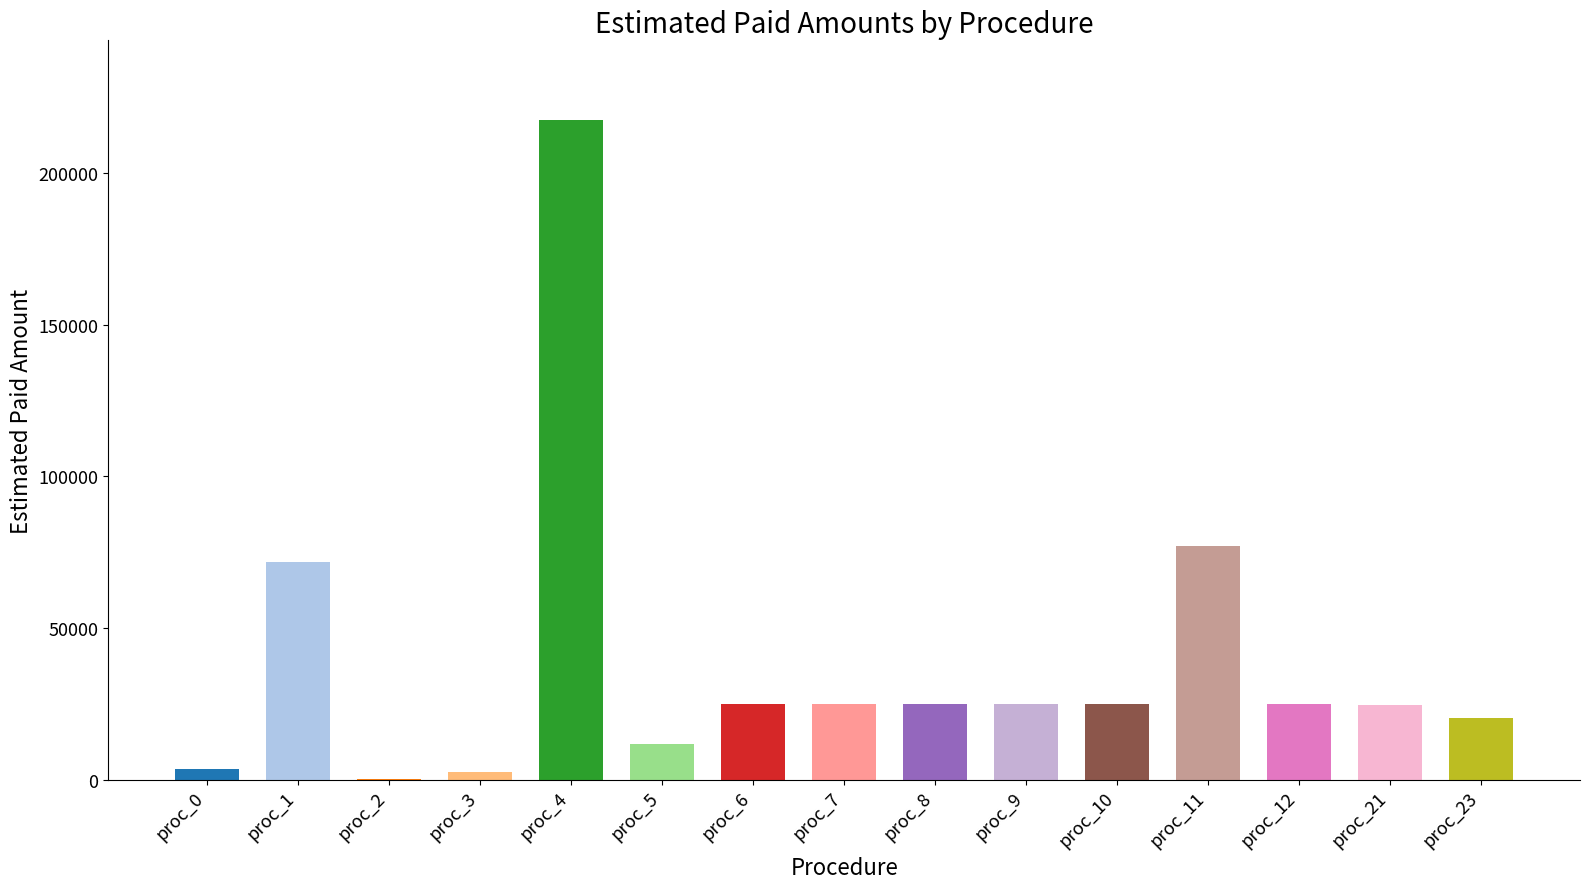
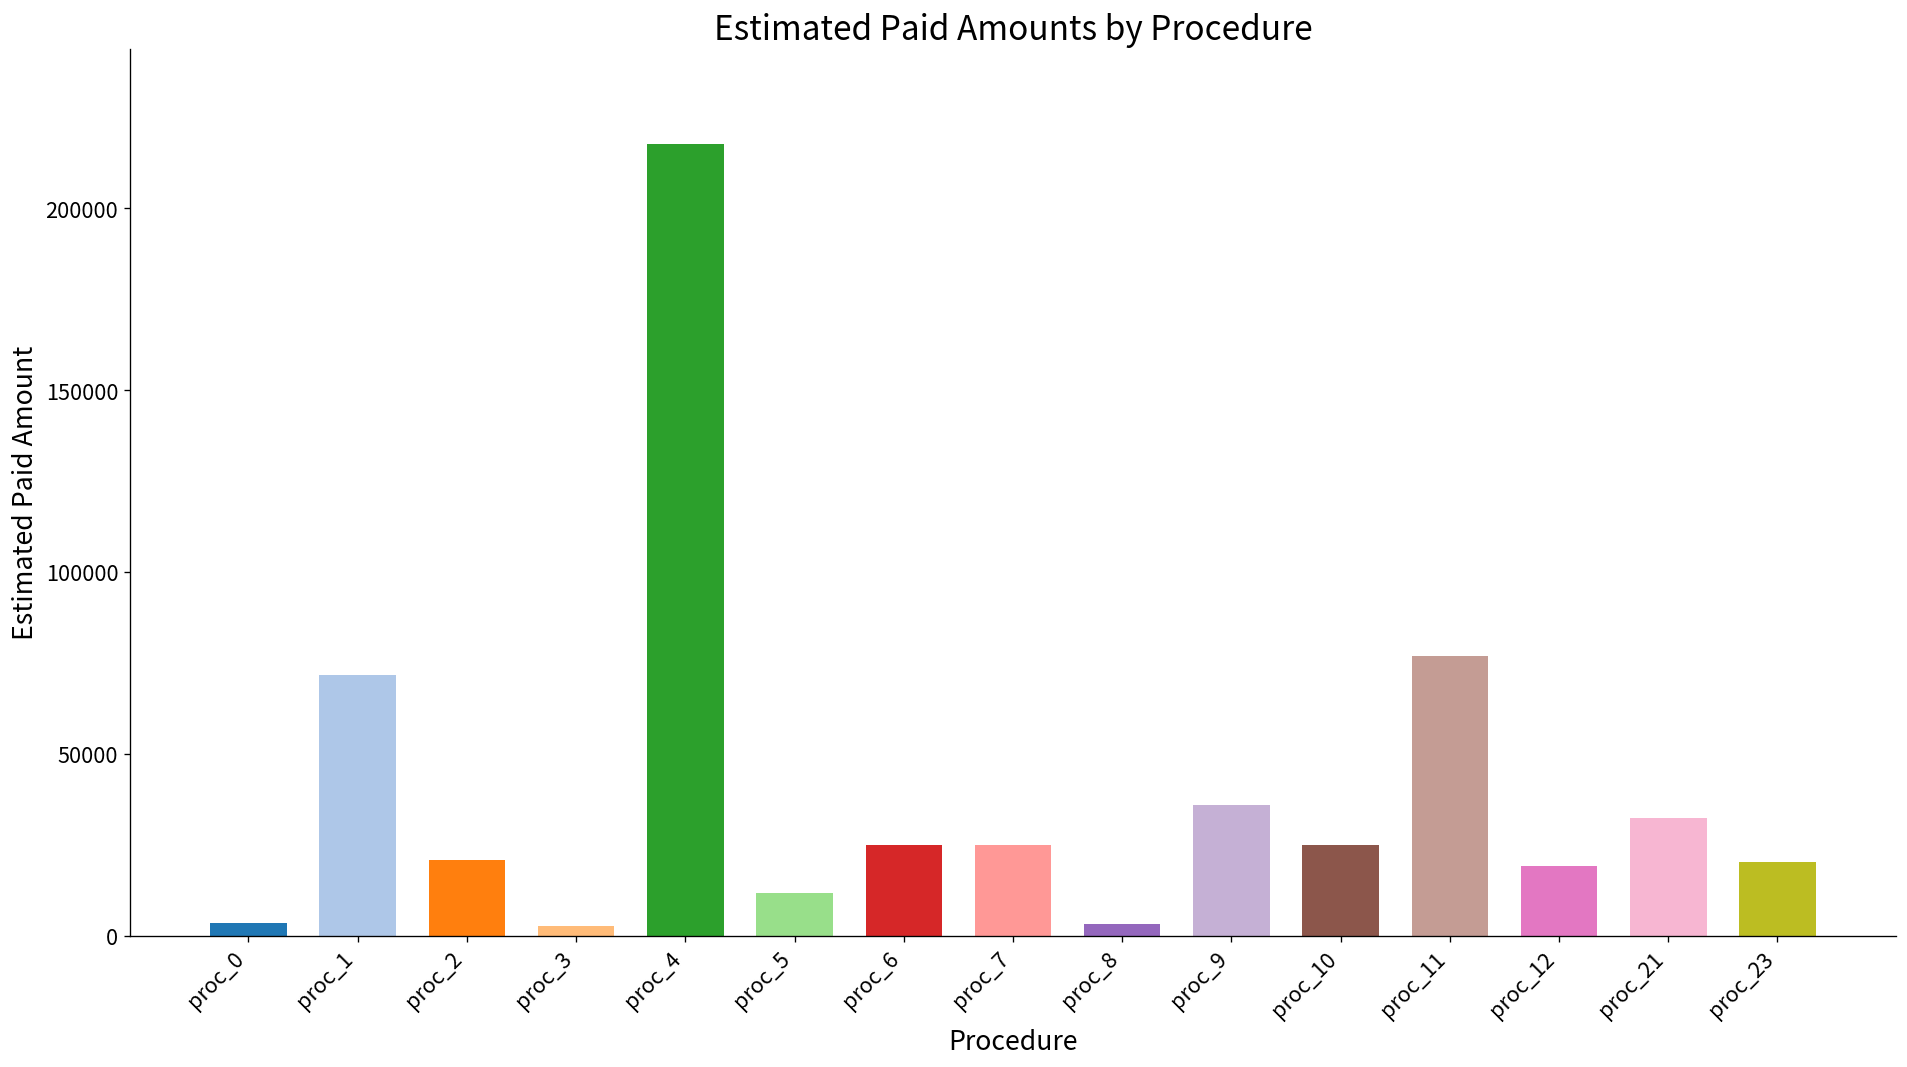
proc_2: 0 -> 21000
proc_8: 25000 -> 3000
proc_9: 25000 -> 36000
proc_12: 25000 -> 19000
proc_21: 25000 -> 32000
